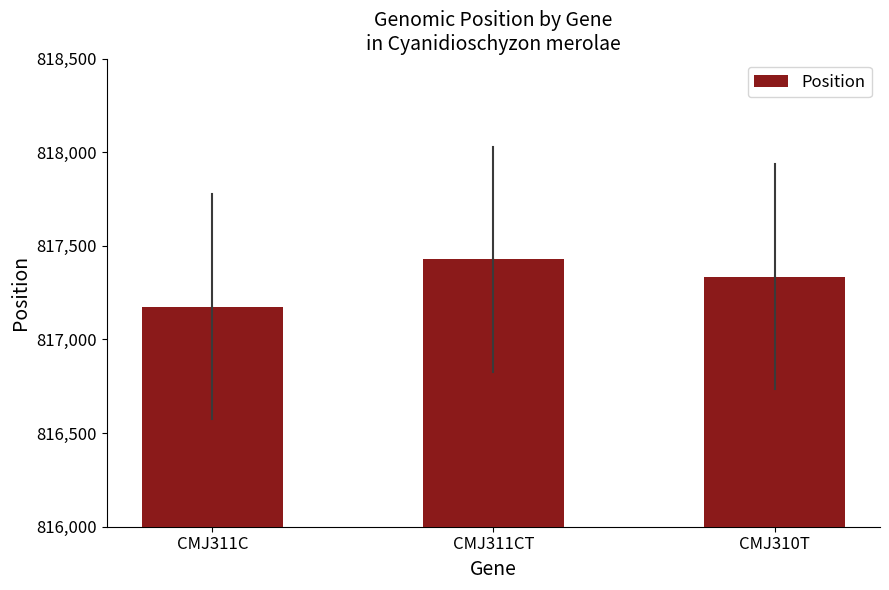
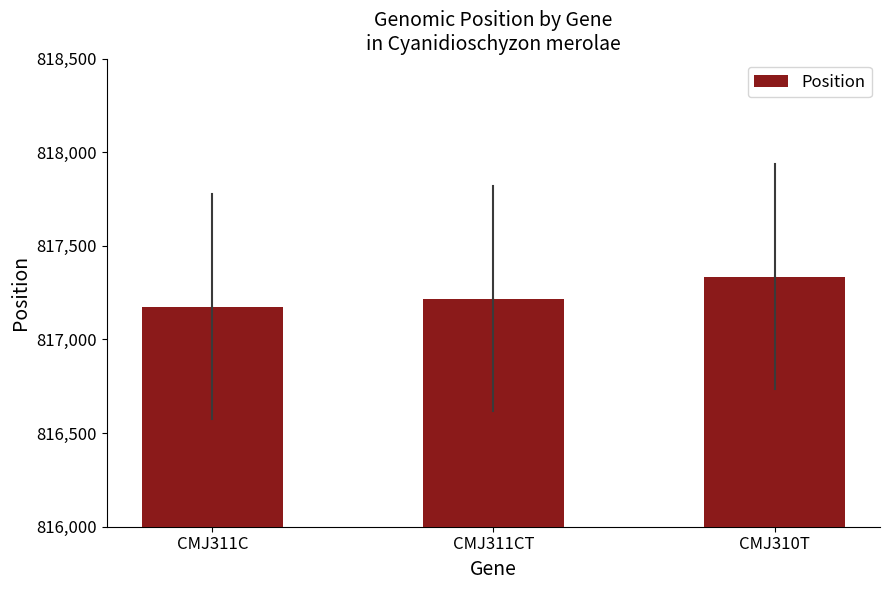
Position, CMJ311CT: 817,430 -> 817,220
